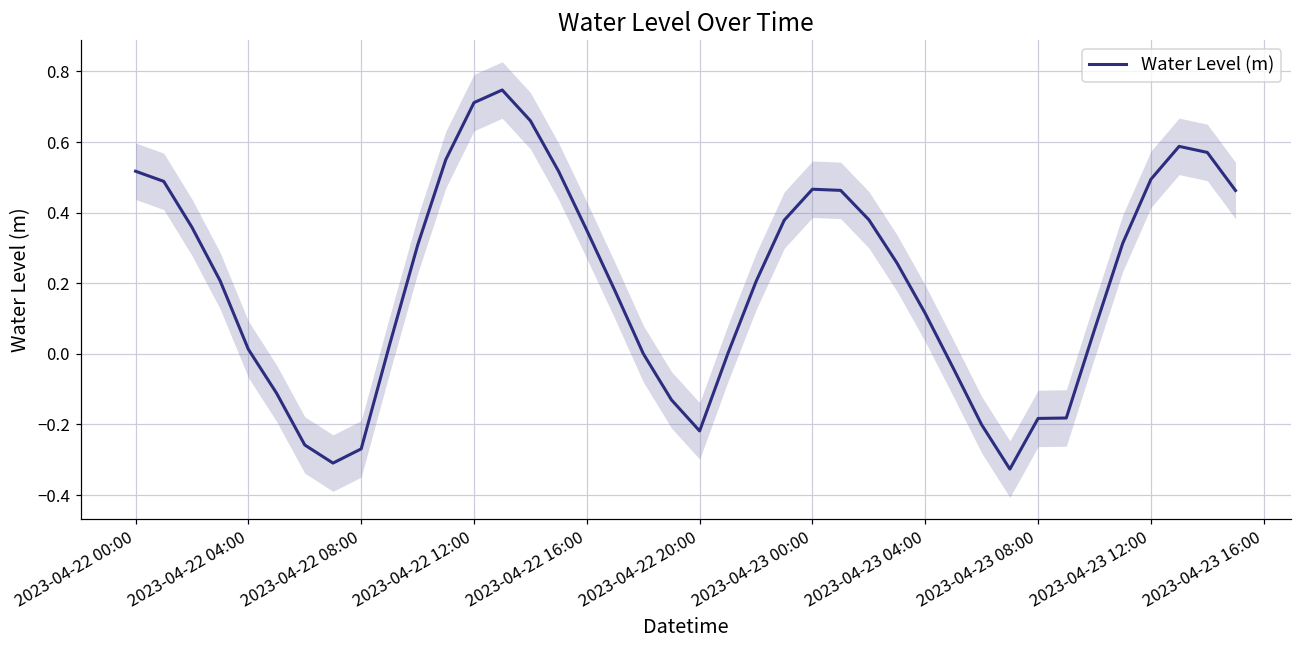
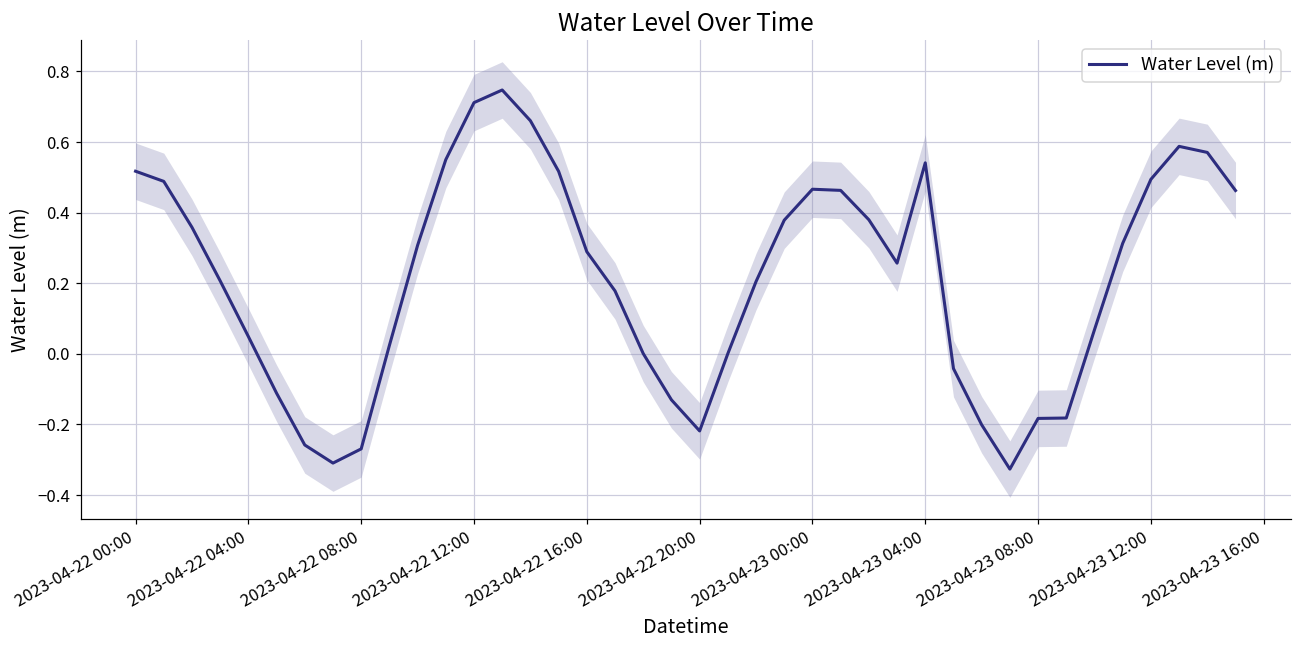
Water Level (m), 2023-04-22 04:00: 0.01 -> 0.05
Water Level (m), 2023-04-22 16:00: 0.35 -> 0.29
Water Level (m), 2023-04-23 04:00: 0.11 -> 0.54
